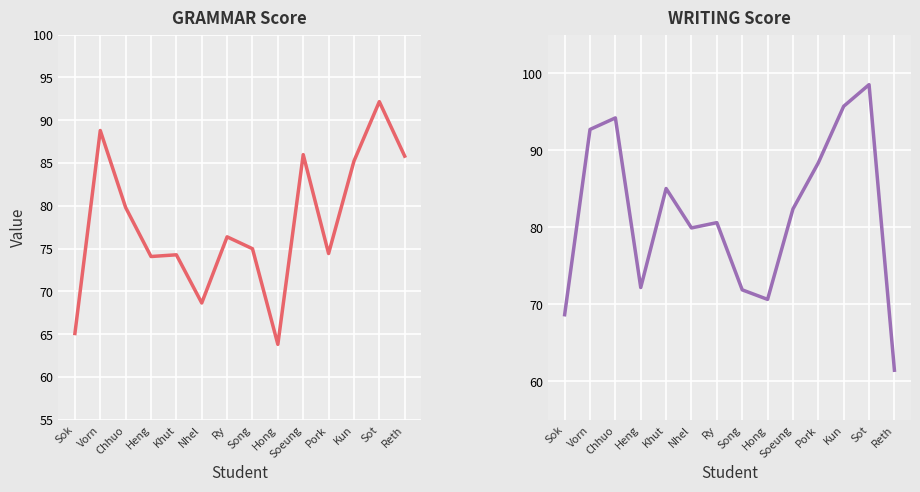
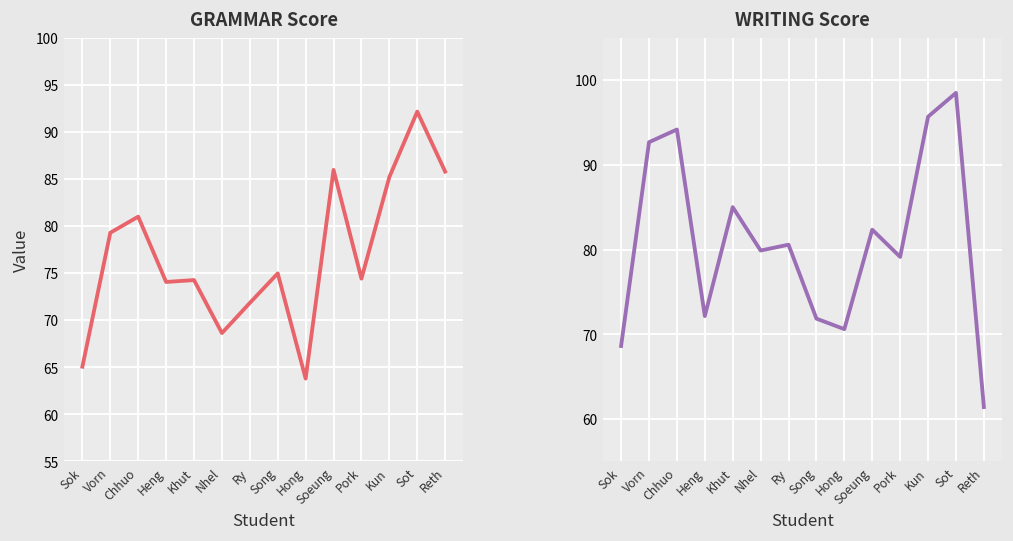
GRAMMAR Score, Vorn: 89 -> 79
GRAMMAR Score, Chhuo: 80 -> 81
GRAMMAR Score, Ry: 76 -> 72
WRITING Score, Pork: 88 -> 79
